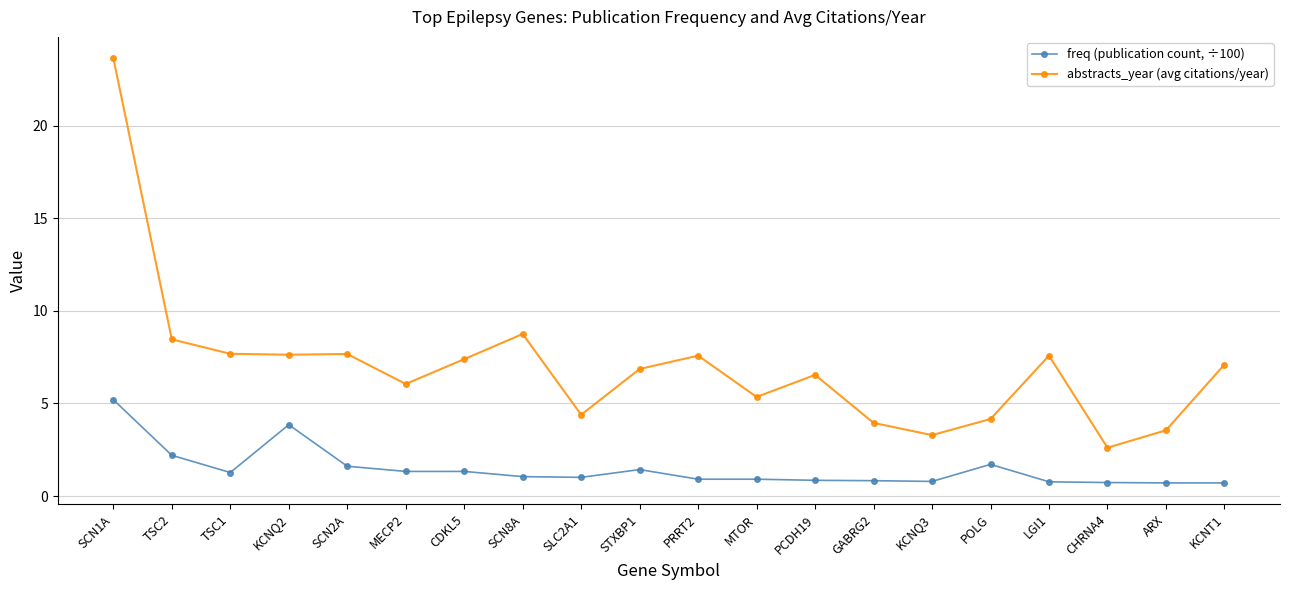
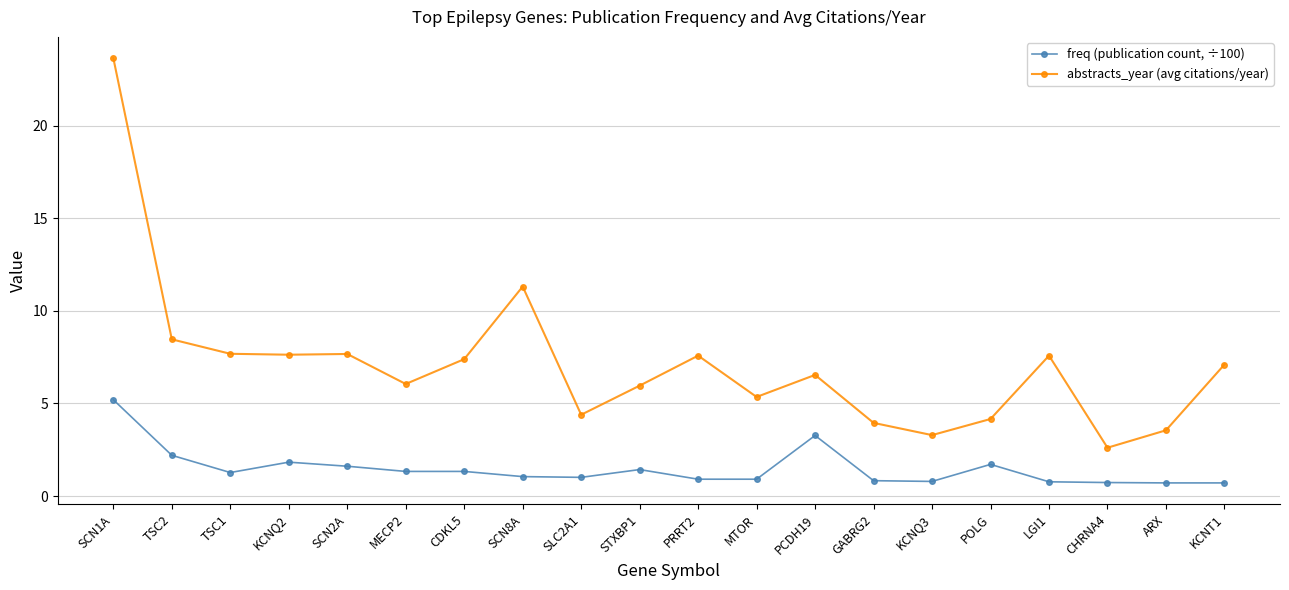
freq (publication count, ÷100), KCNQ2: 3.9 -> 1.8
abstracts_year (avg citations/year), SCN8A: 8.8 -> 11.3
abstracts_year (avg citations/year), STXBP1: 6.9 -> 6.0
freq (publication count, ÷100), PCDH19: 0.9 -> 3.3
